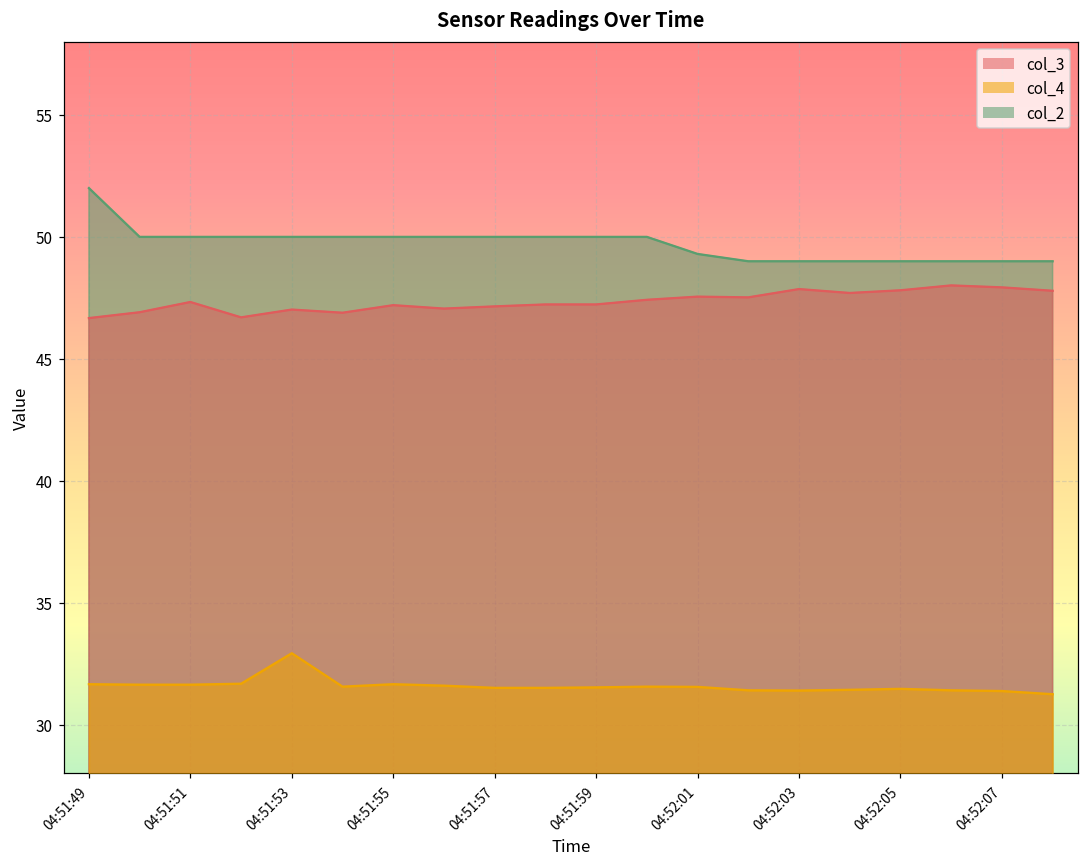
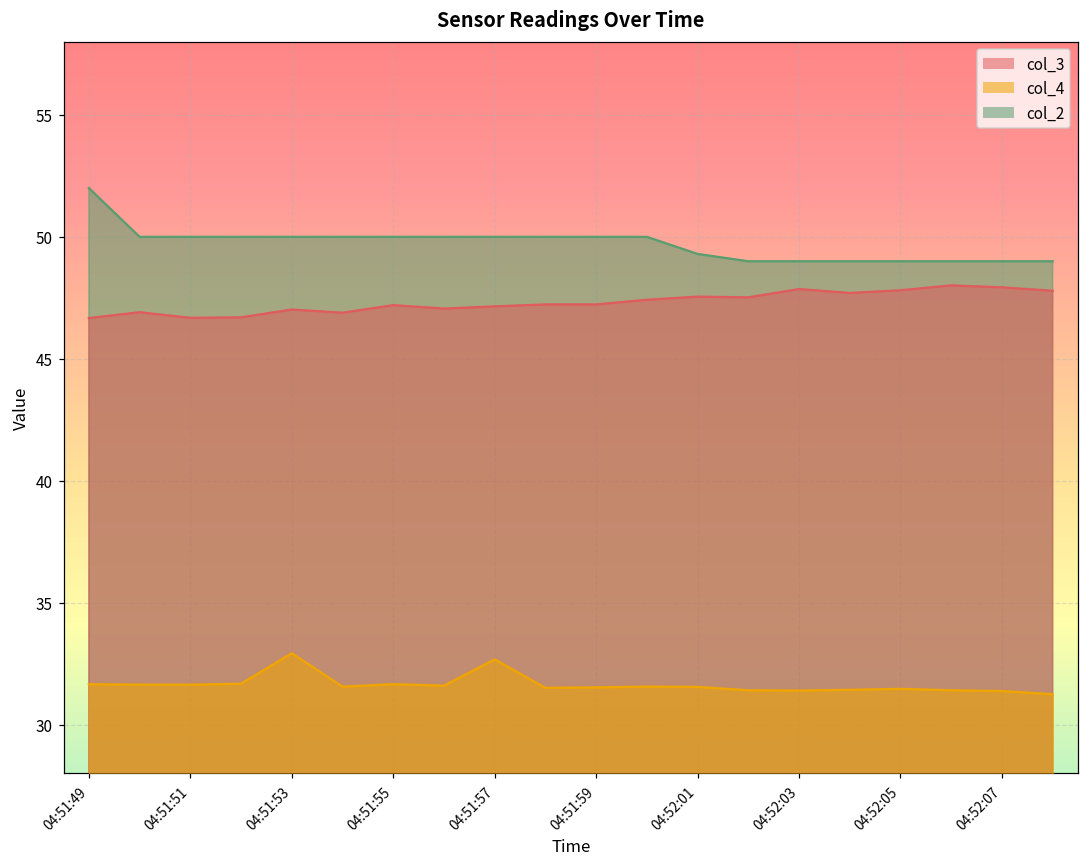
col_3, 04:51:51: 47.3 -> 46.7
col_4, 04:51:57: 31.5 -> 32.7
